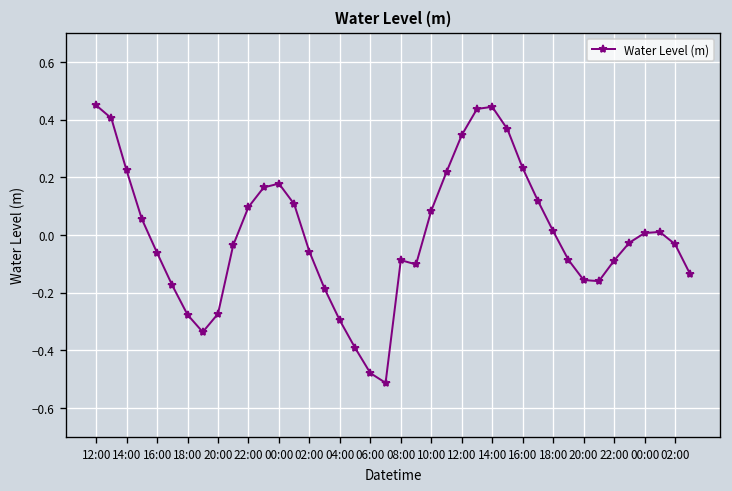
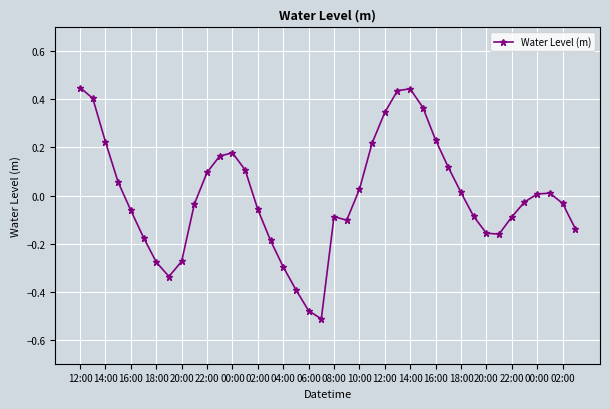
10:00: 0.08 -> 0.03
